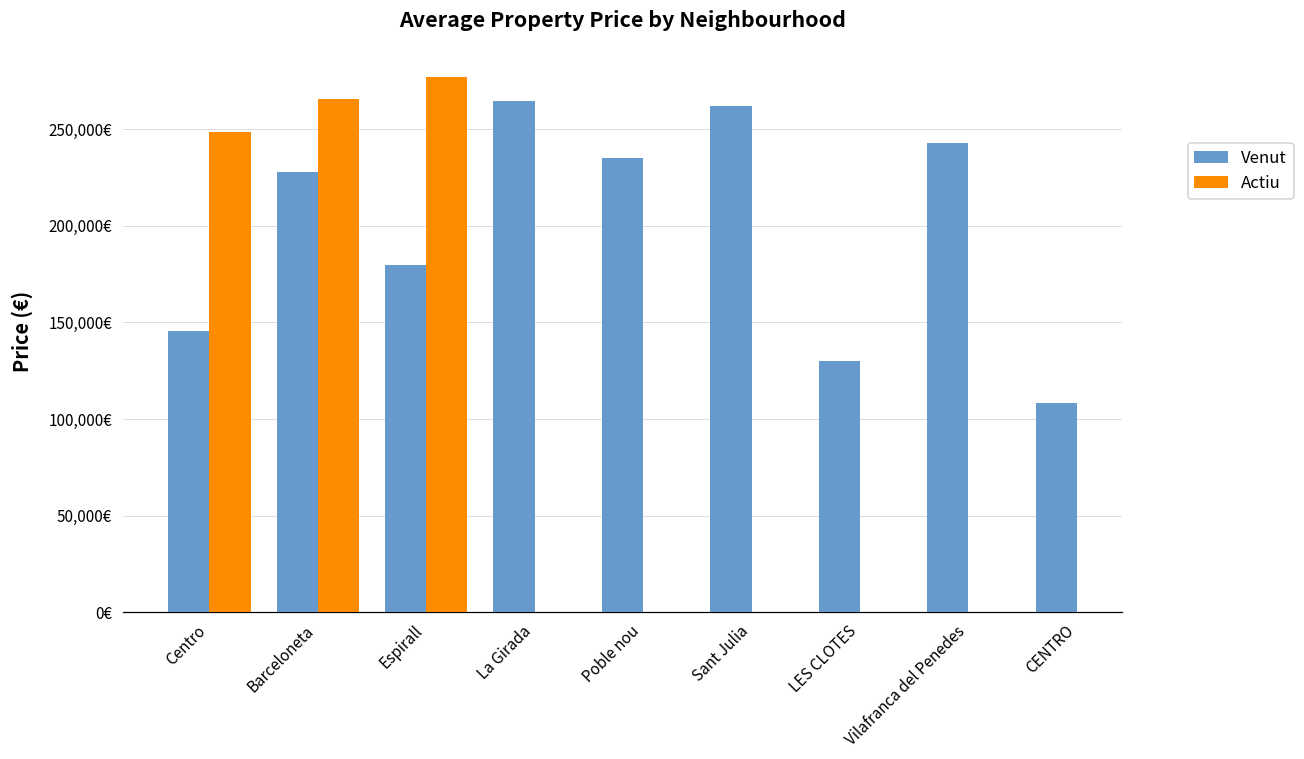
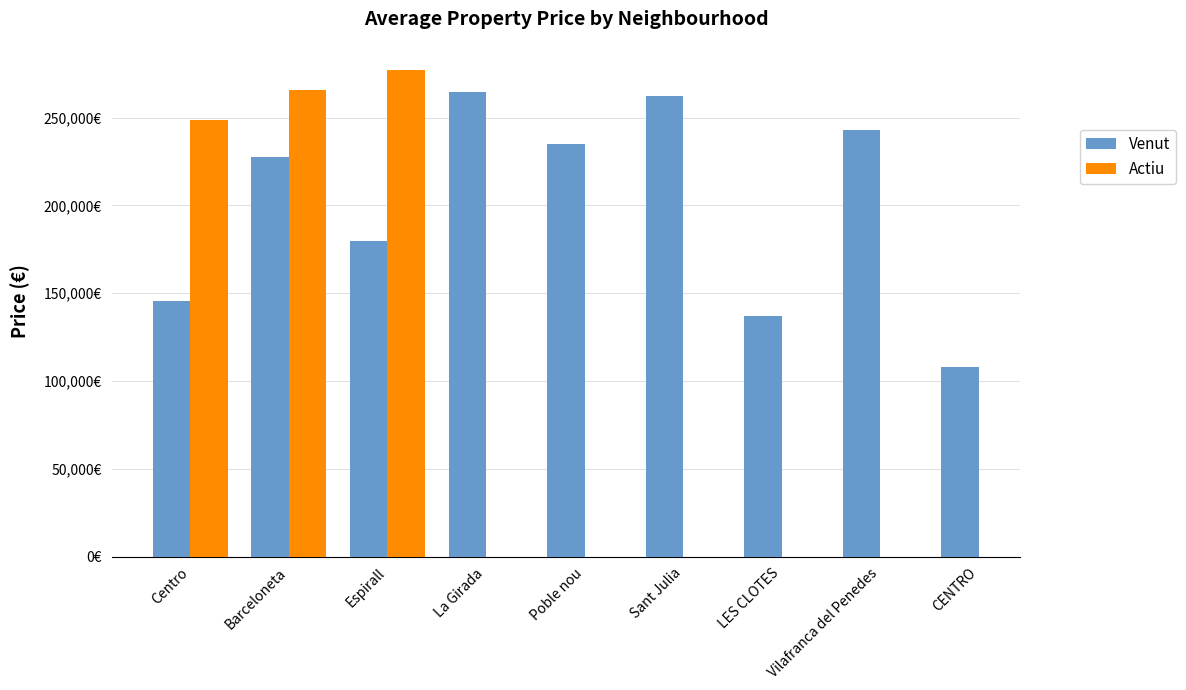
Venut, LES CLOTES: 130,000€ -> 137,000€
